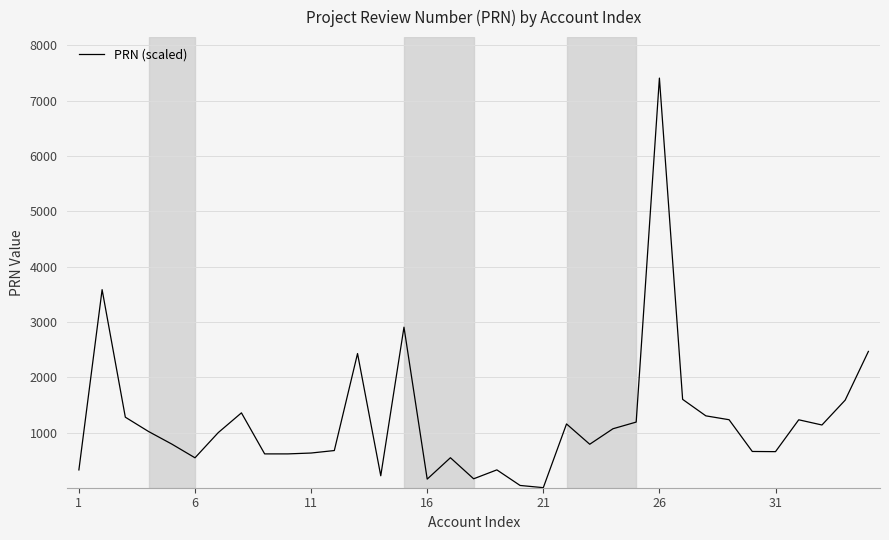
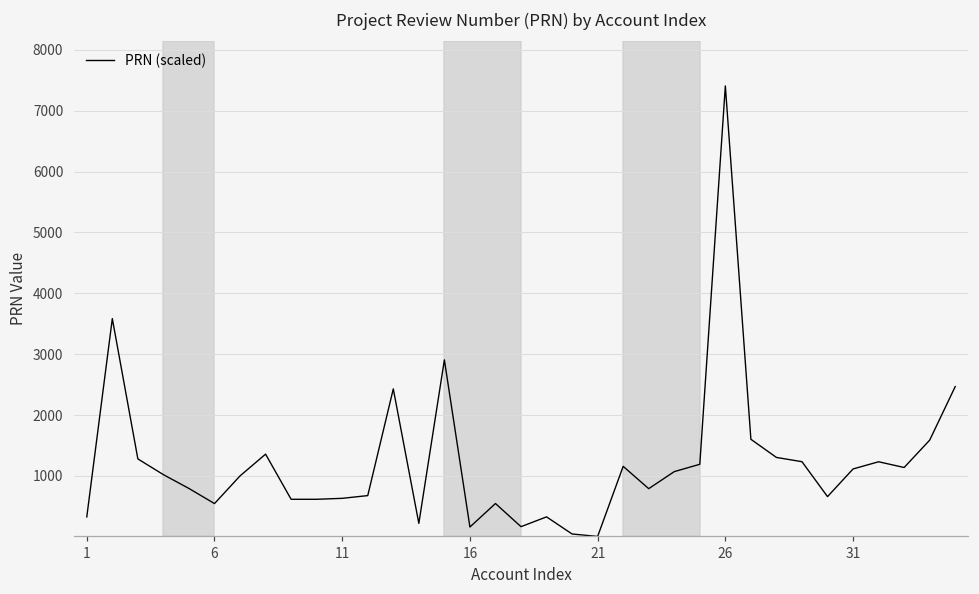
31: 700 -> 1100
